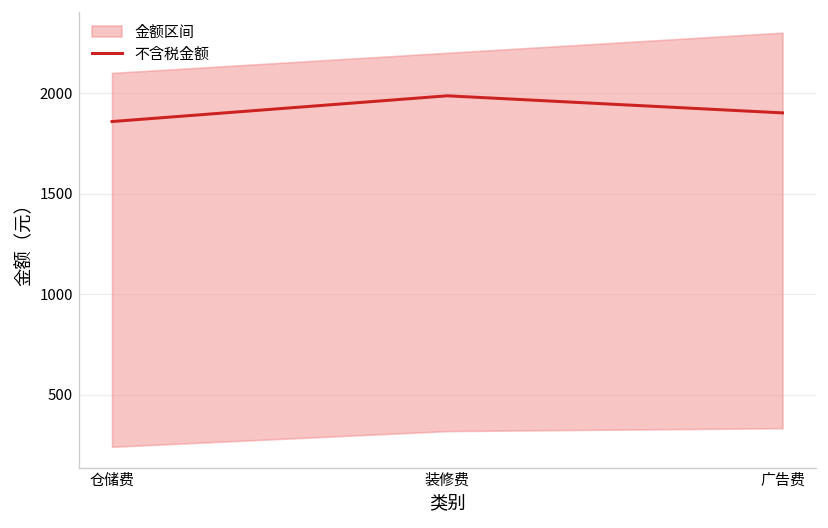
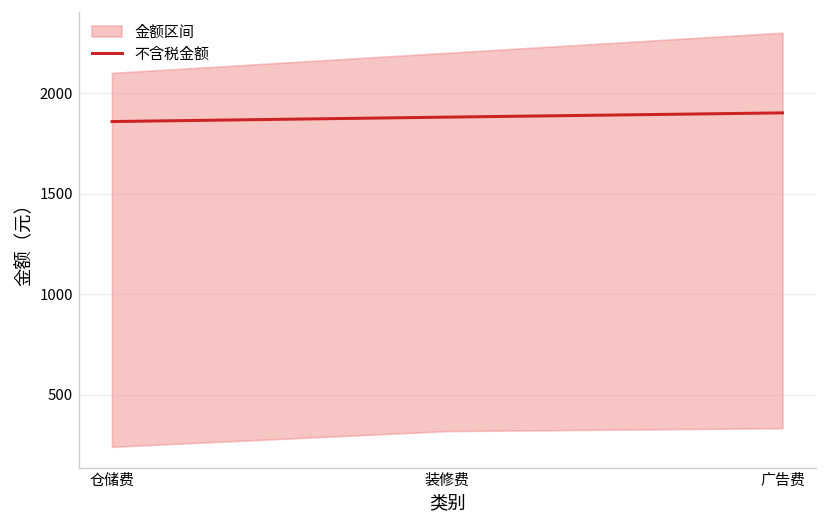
不含税金额, 装修费: 1990 -> 1880
